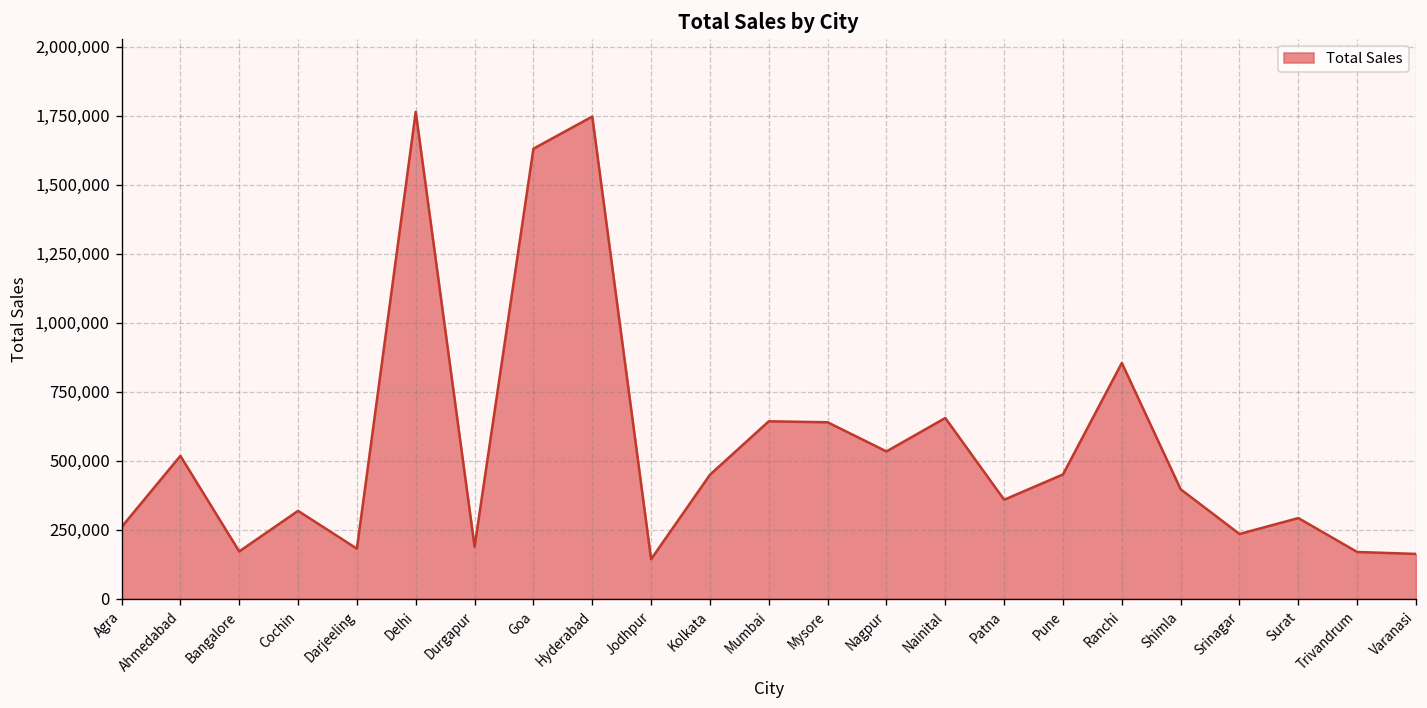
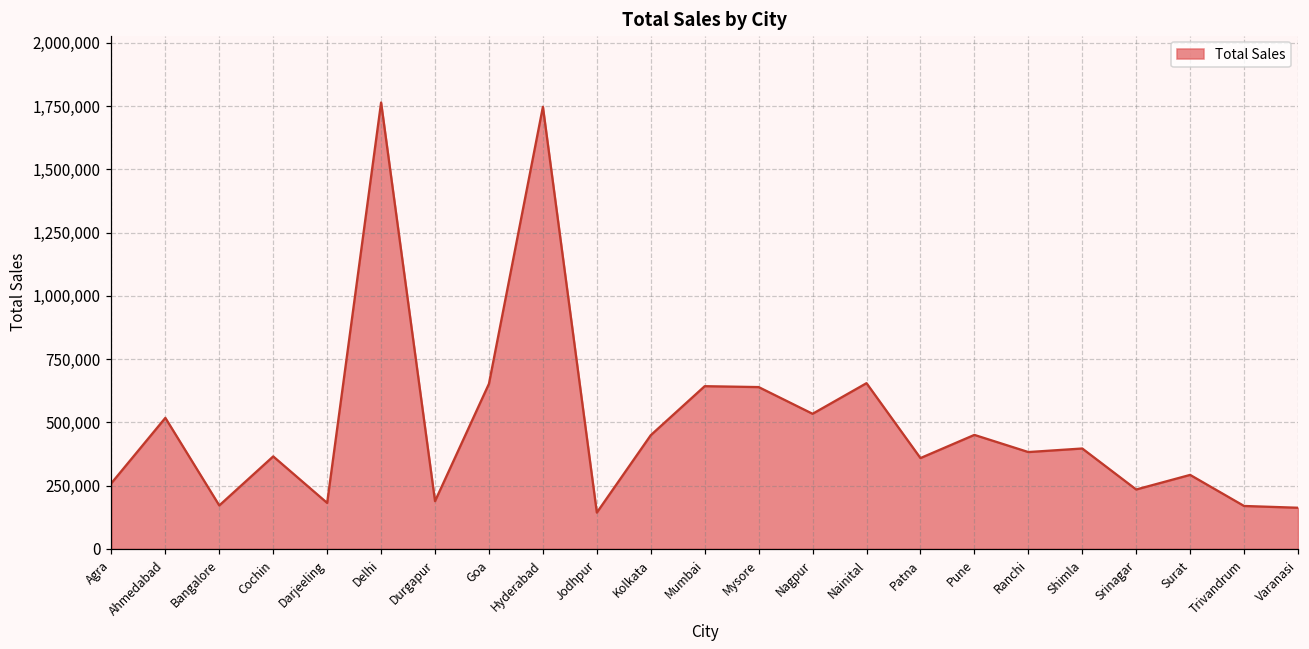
Cochin: 320,000 -> 370,000
Goa: 1,630,000 -> 650,000
Ranchi: 850,000 -> 380,000
